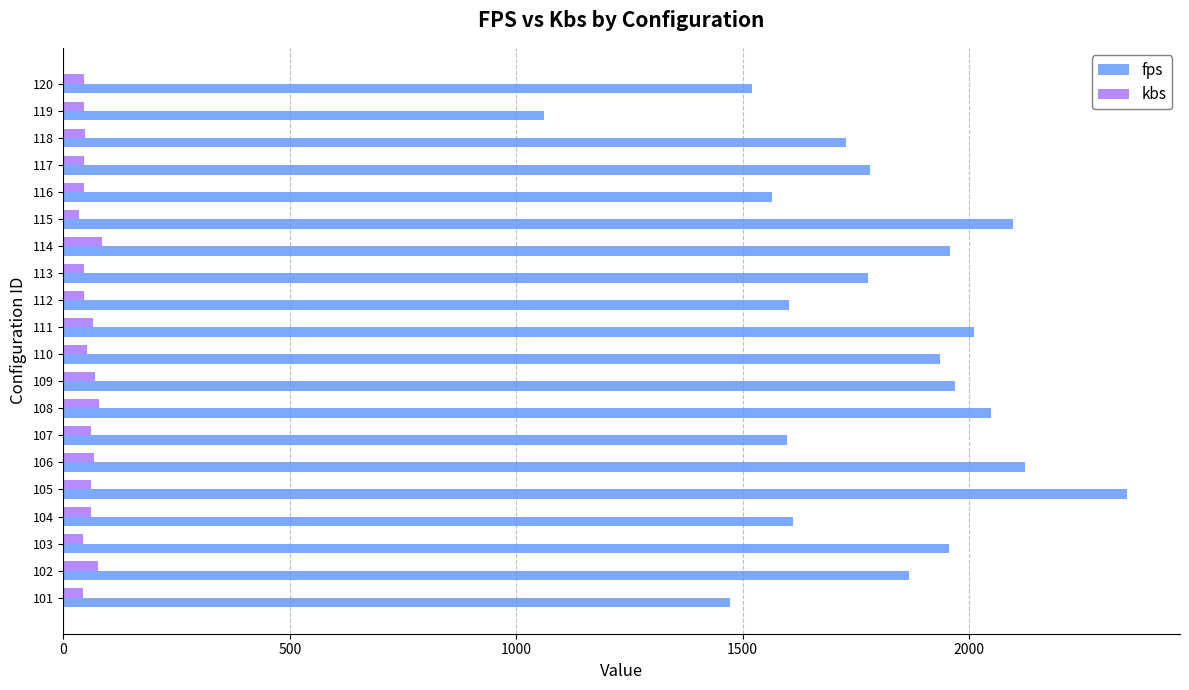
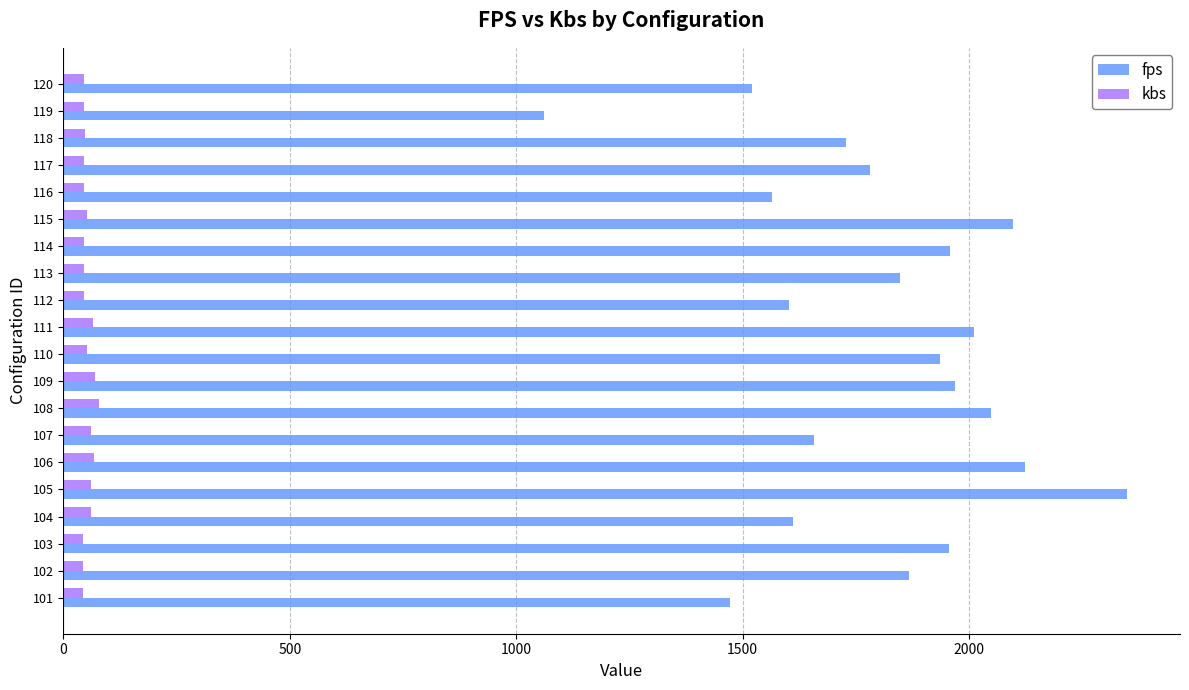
kbs, 115: 30 -> 50
kbs, 114: 90 -> 50
fps, 113: 1780 -> 1850
fps, 107: 1600 -> 1660
kbs, 102: 80 -> 40
